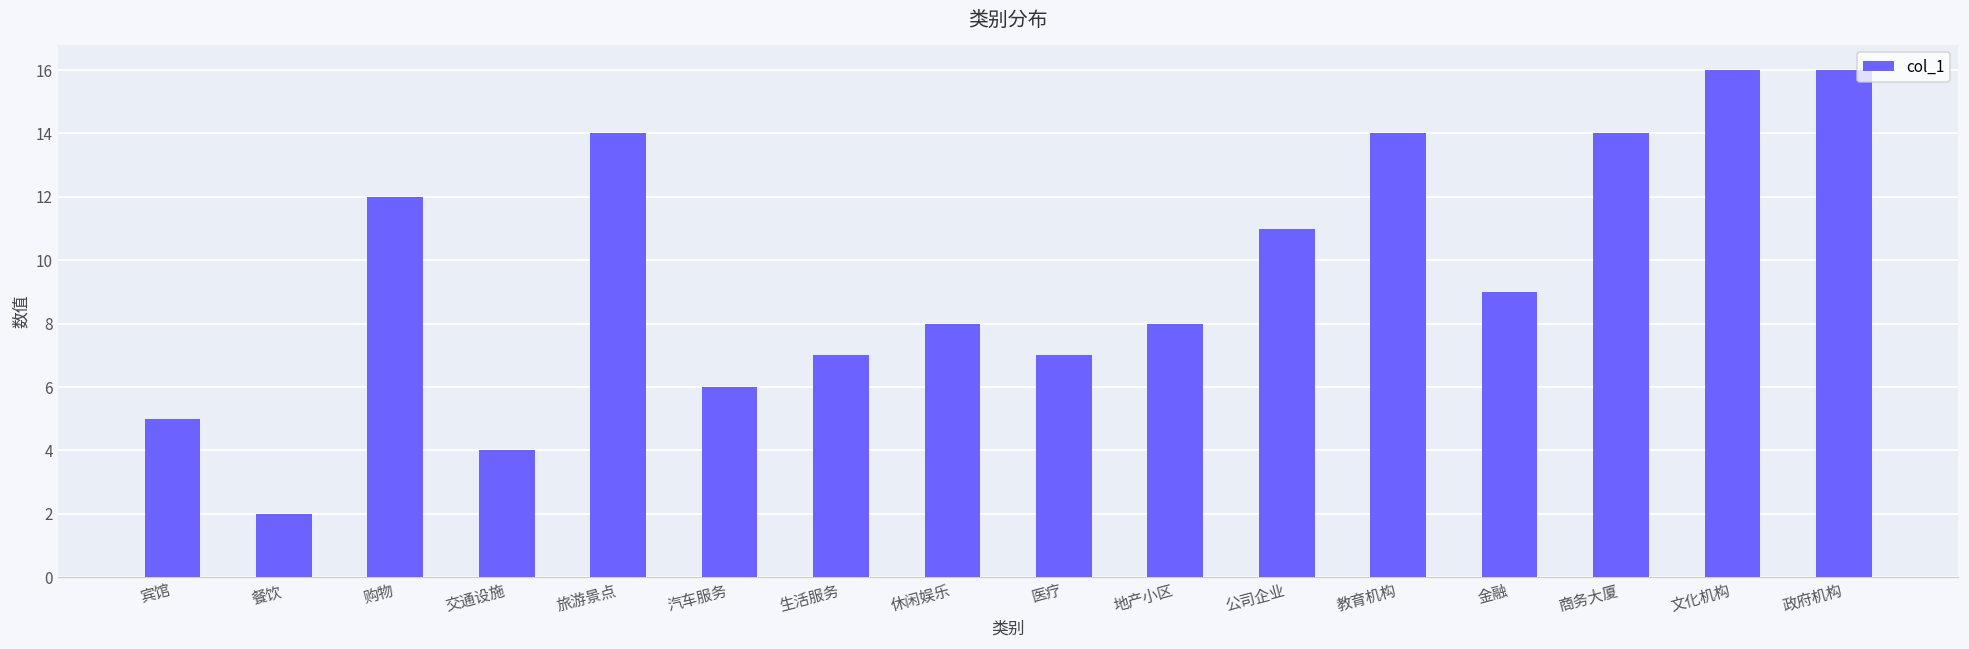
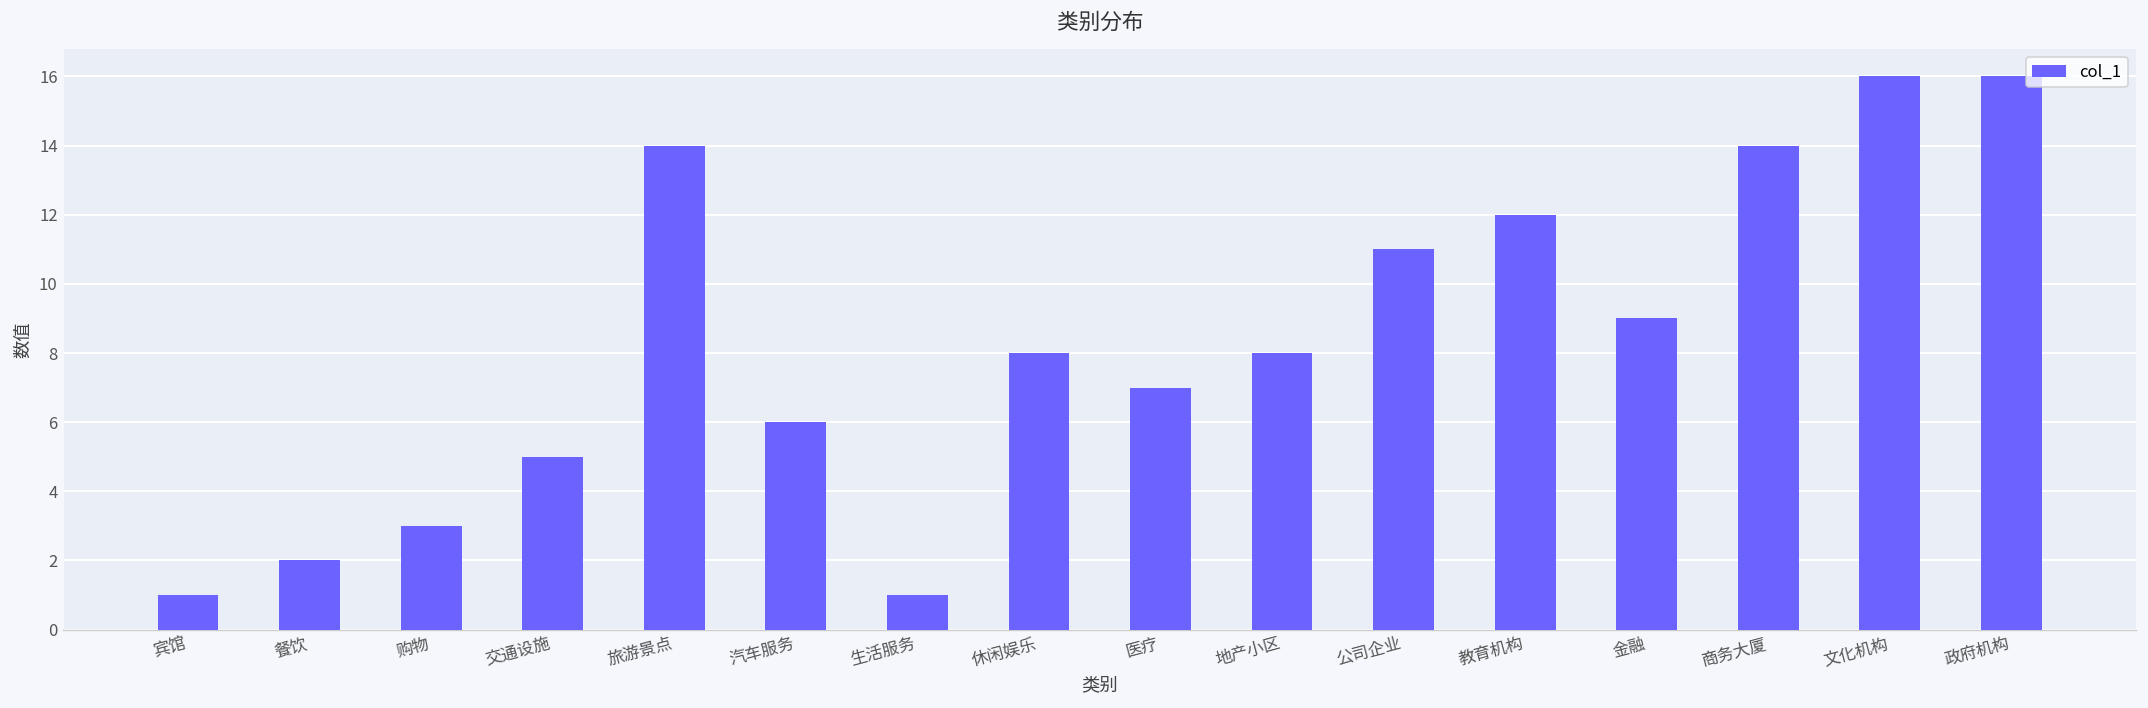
宾馆: 5 -> 1
购物: 12 -> 3
交通设施: 4 -> 5
生活服务: 7 -> 1
教育机构: 14 -> 12
